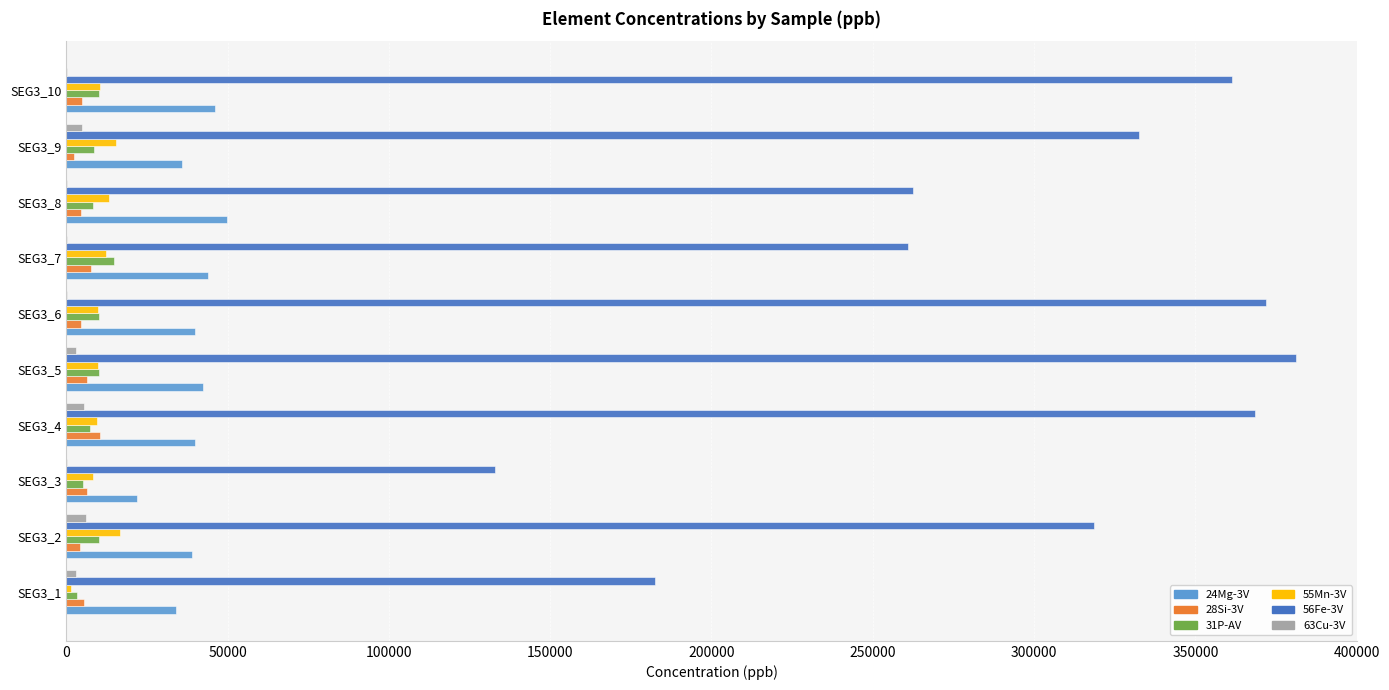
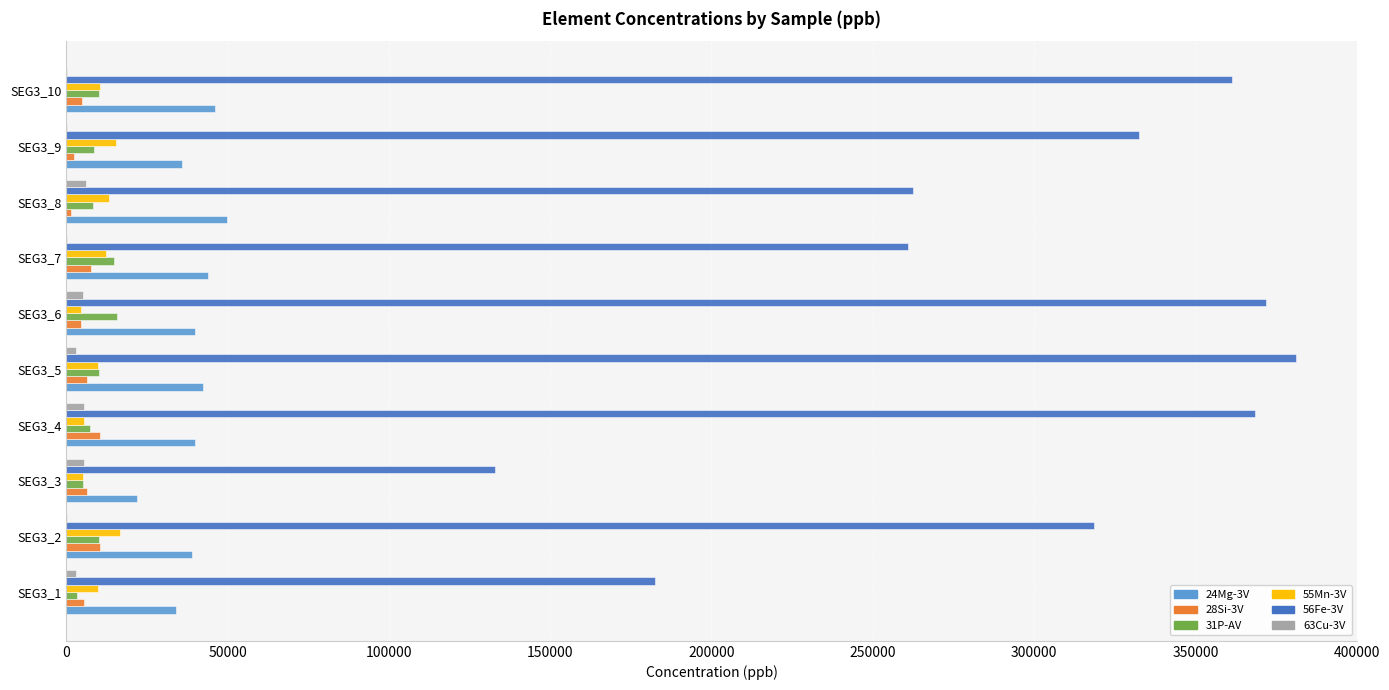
63Cu-3V, SEG3_9: 5000 -> 0
63Cu-3V, SEG3_8: 0 -> 6000
28Si-3V, SEG3_8: 5000 -> 1000
63Cu-3V, SEG3_6: 0 -> 5000
55Mn-3V, SEG3_6: 10000 -> 4000
31P-AV, SEG3_6: 10000 -> 16000
55Mn-3V, SEG3_4: 10000 -> 6000
63Cu-3V, SEG3_3: 0 -> 5000
55Mn-3V, SEG3_3: 8000 -> 5000
63Cu-3V, SEG3_2: 6000 -> 0
28Si-3V, SEG3_2: 4000 -> 10000
55Mn-3V, SEG3_1: 1000 -> 10000
